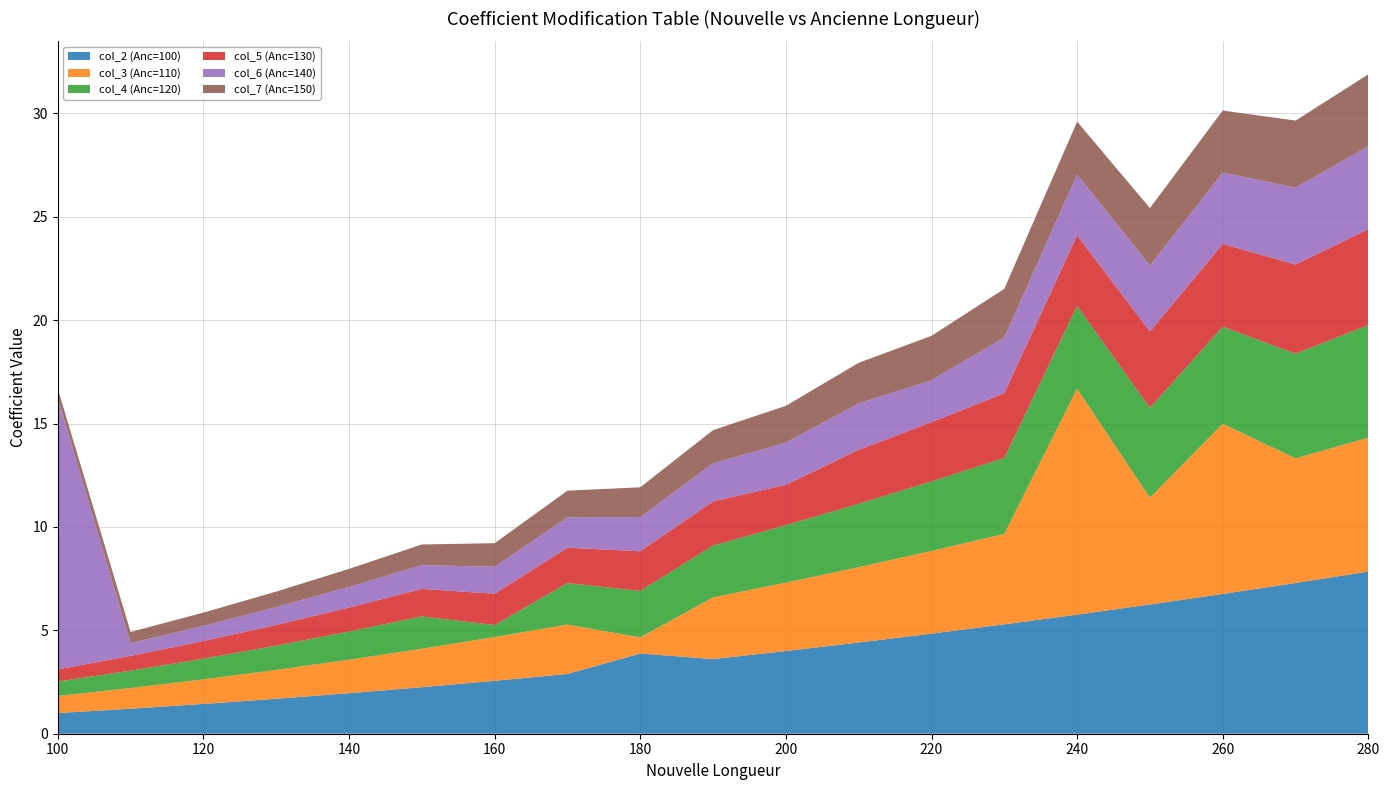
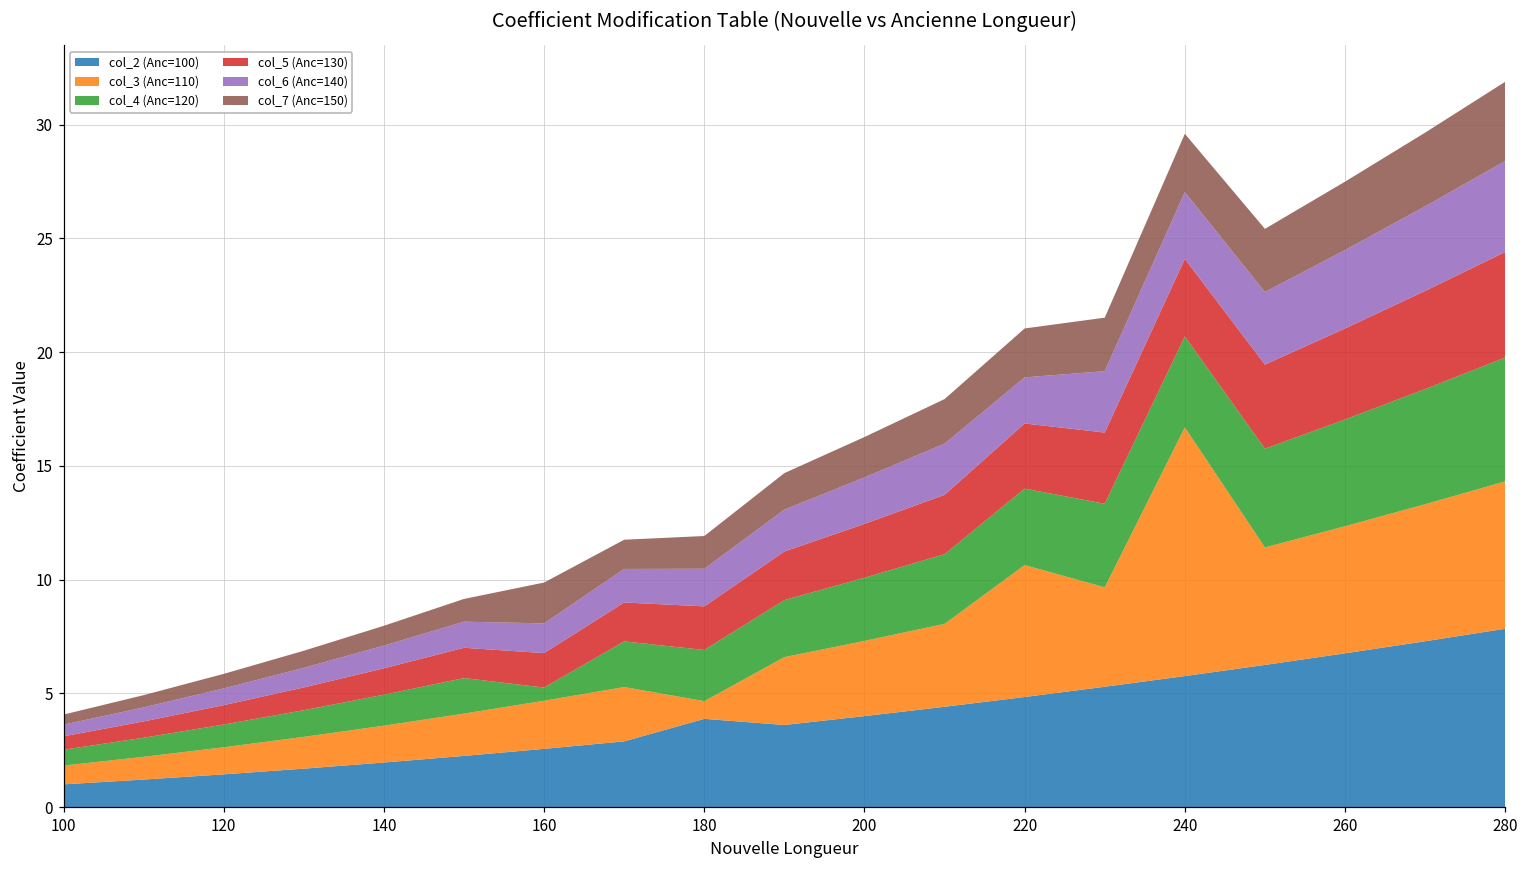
col_6 (Anc=140), 100: 13.1 -> 0.5
col_7 (Anc=150), 160: 1.1 -> 1.8
col_5 (Anc=130), 200: 2.0 -> 2.4
col_3 (Anc=110), 220: 4.0 -> 5.8
col_3 (Anc=110), 260: 8.2 -> 5.6
